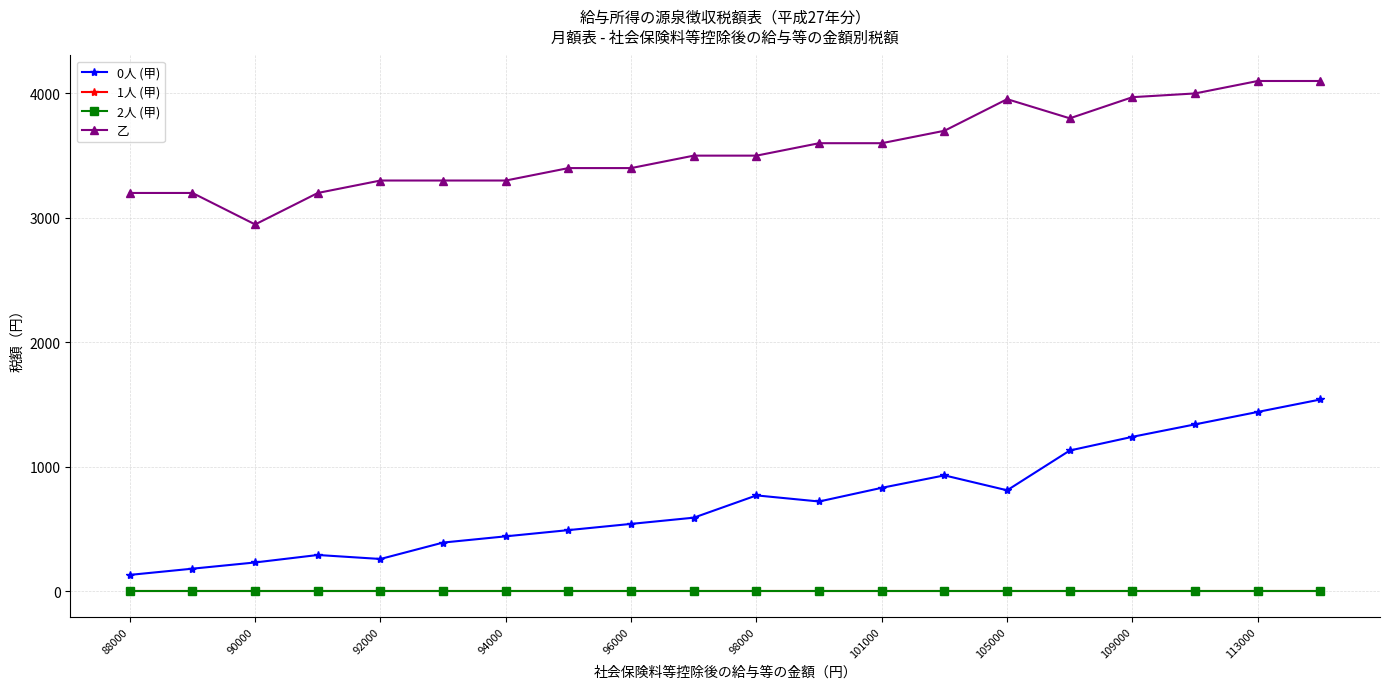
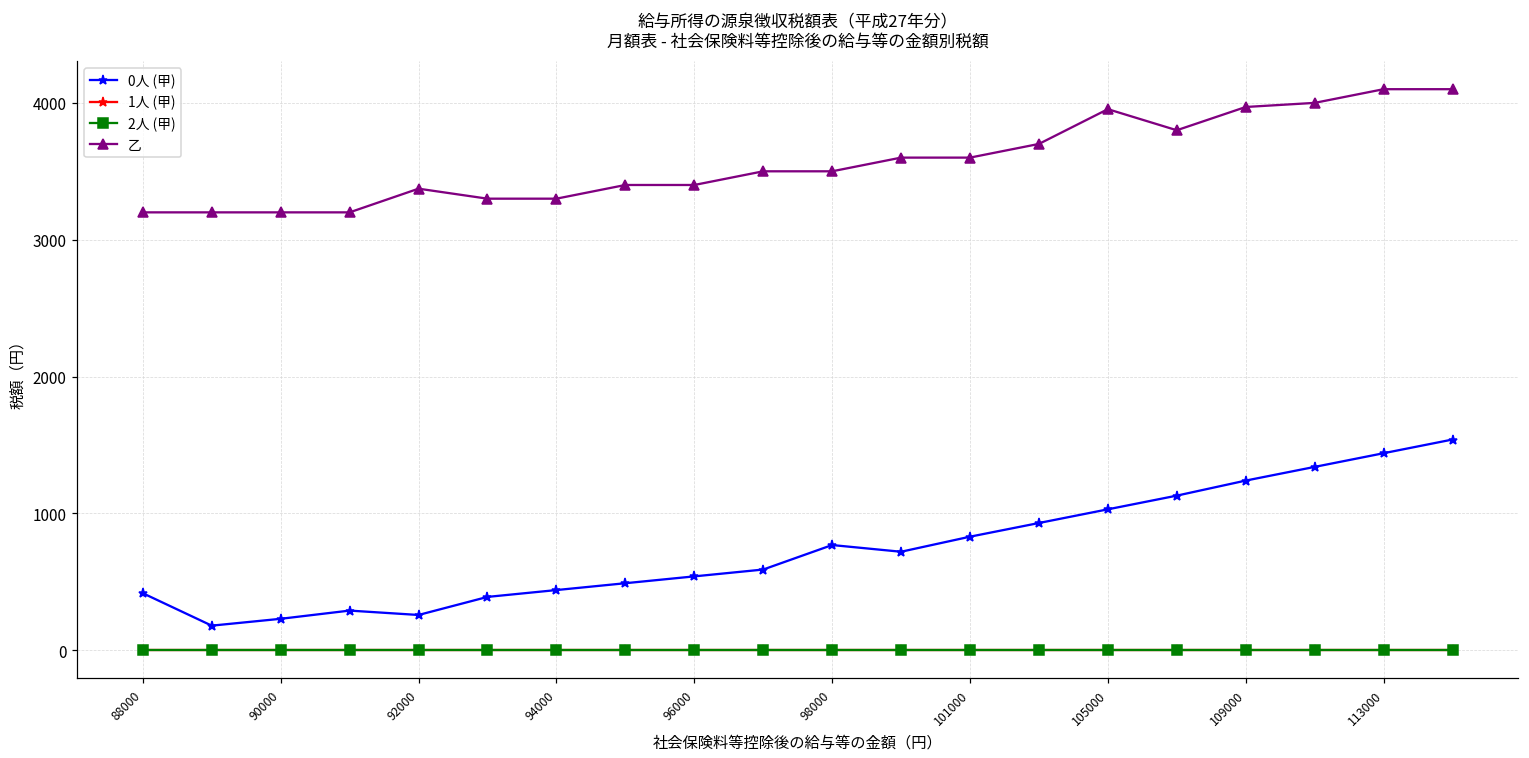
0人 (甲), 88000: 130 -> 420
乙, 90000: 2950 -> 3200
乙, 92000: 3300 -> 3370
0人 (甲), 105000: 810 -> 1030
